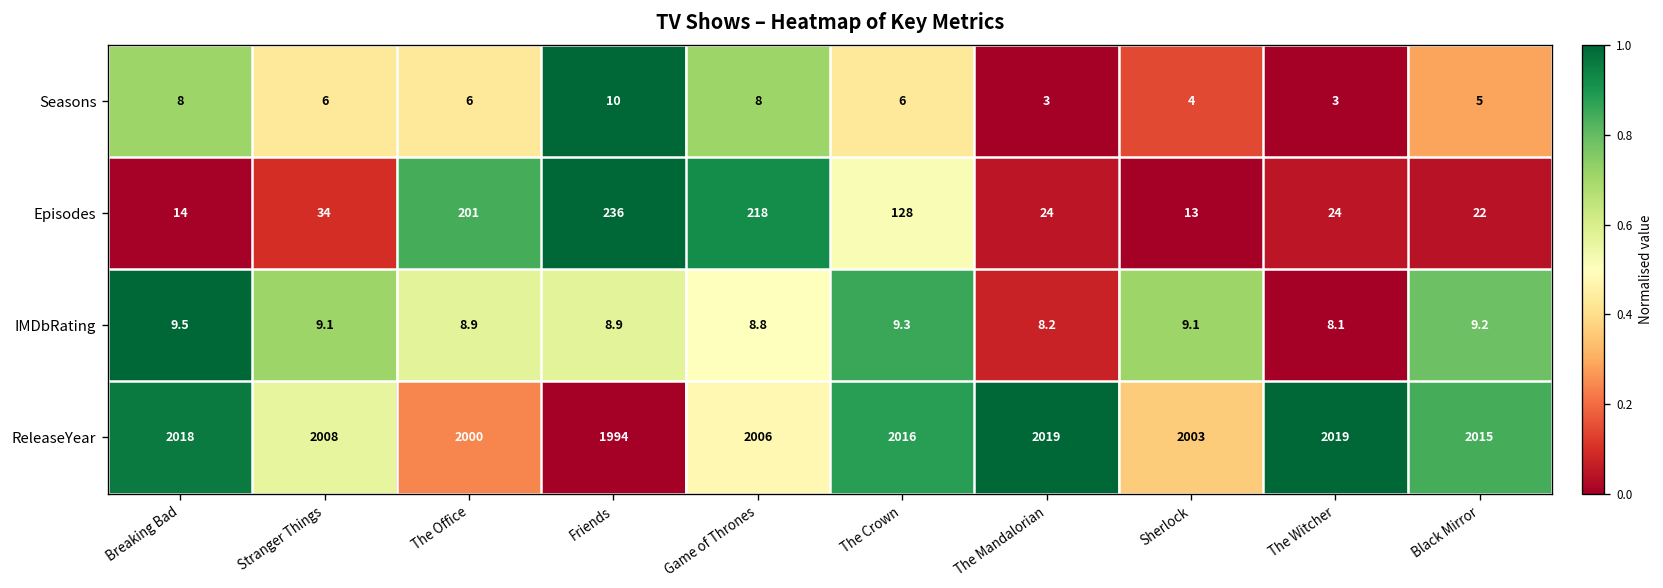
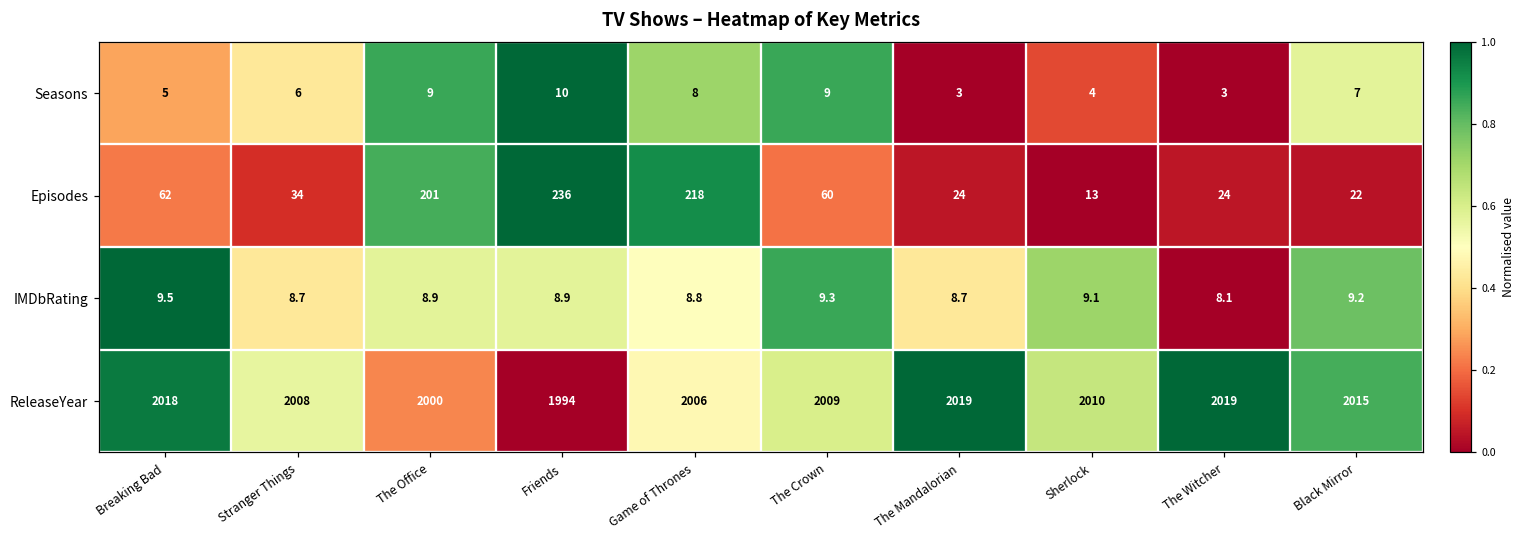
Seasons, Breaking Bad: 8 -> 5
Seasons, The Office: 6 -> 9
Seasons, The Crown: 6 -> 9
Seasons, Black Mirror: 5 -> 7
Episodes, Breaking Bad: 14 -> 62
Episodes, The Crown: 128 -> 60
IMDbRating, Stranger Things: 9.1 -> 8.7
IMDbRating, The Mandalorian: 8.2 -> 8.7
ReleaseYear, The Crown: 2016 -> 2009
ReleaseYear, Sherlock: 2003 -> 2010
